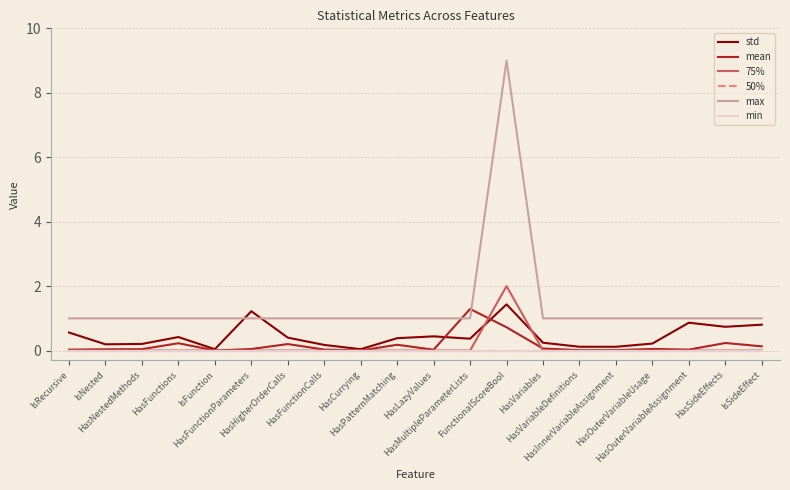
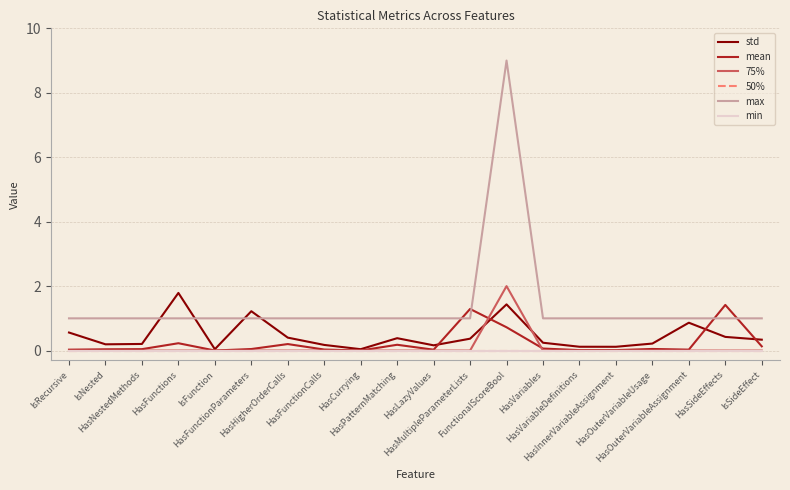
std, HasFunctions: 0.4 -> 1.8
std, HasLazyValues: 0.4 -> 0.2
std, HasSideEffects: 0.7 -> 0.4
mean, HasSideEffects: 0.2 -> 1.4
std, IsSideEffect: 0.8 -> 0.3
